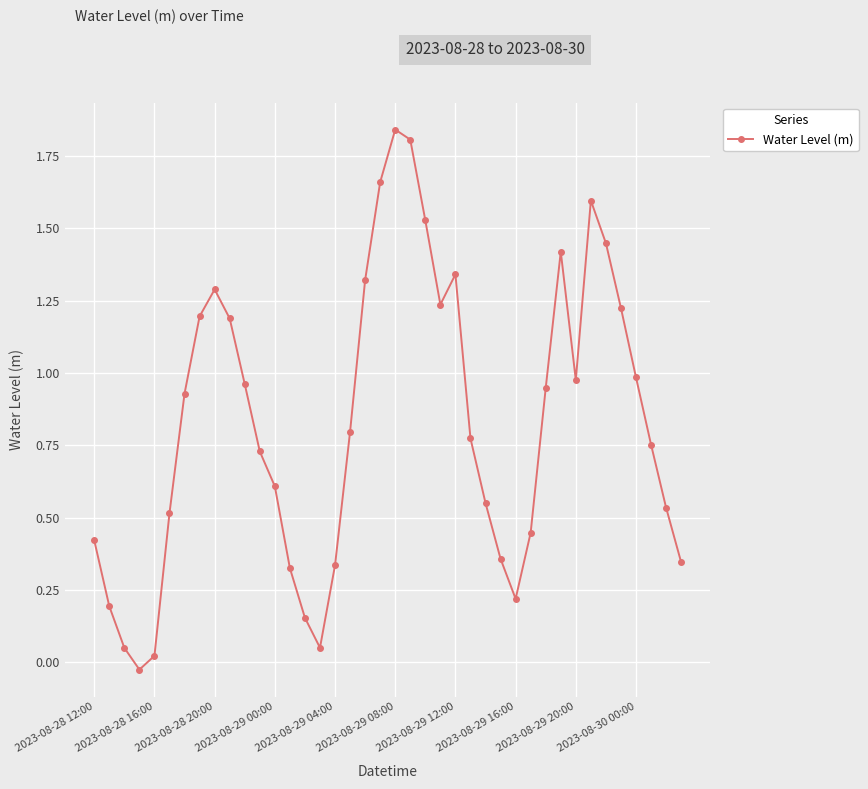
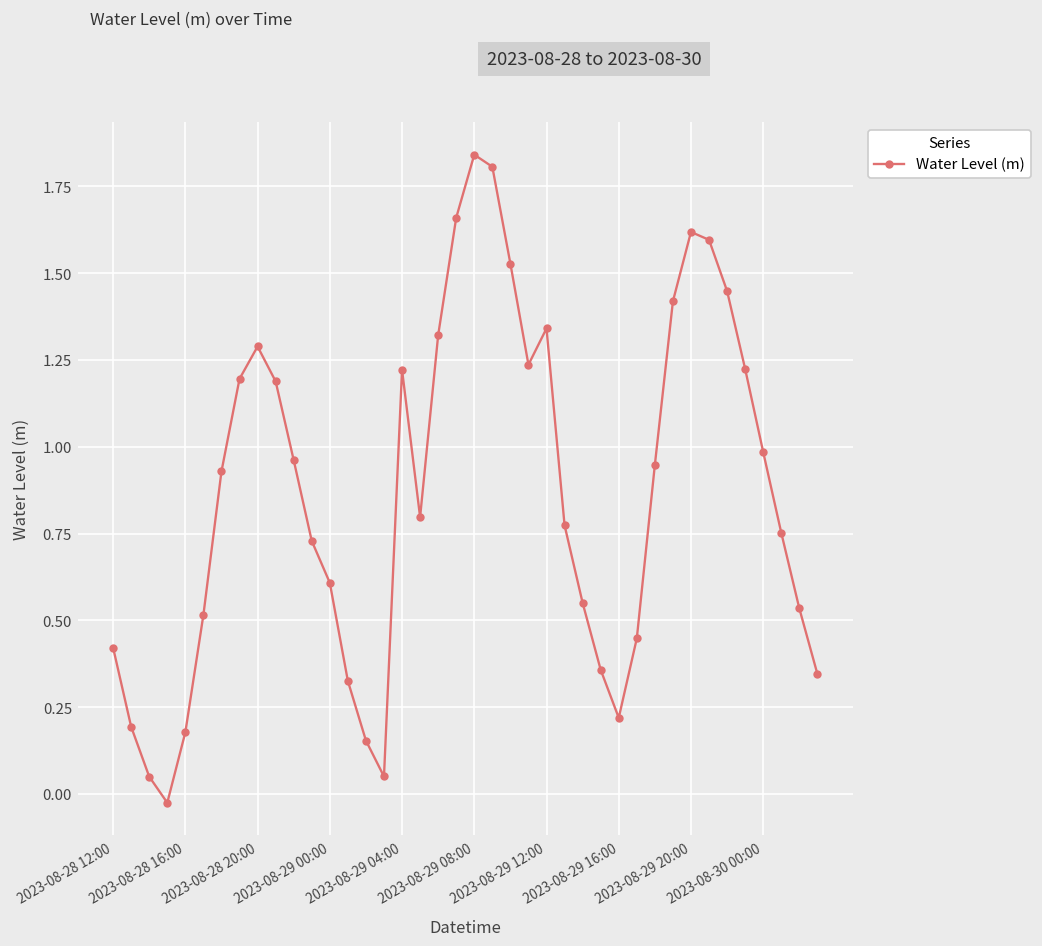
2023-08-28 16:00: 0.02 -> 0.18
2023-08-29 04:00: 0.34 -> 1.22
2023-08-29 20:00: 0.98 -> 1.62
